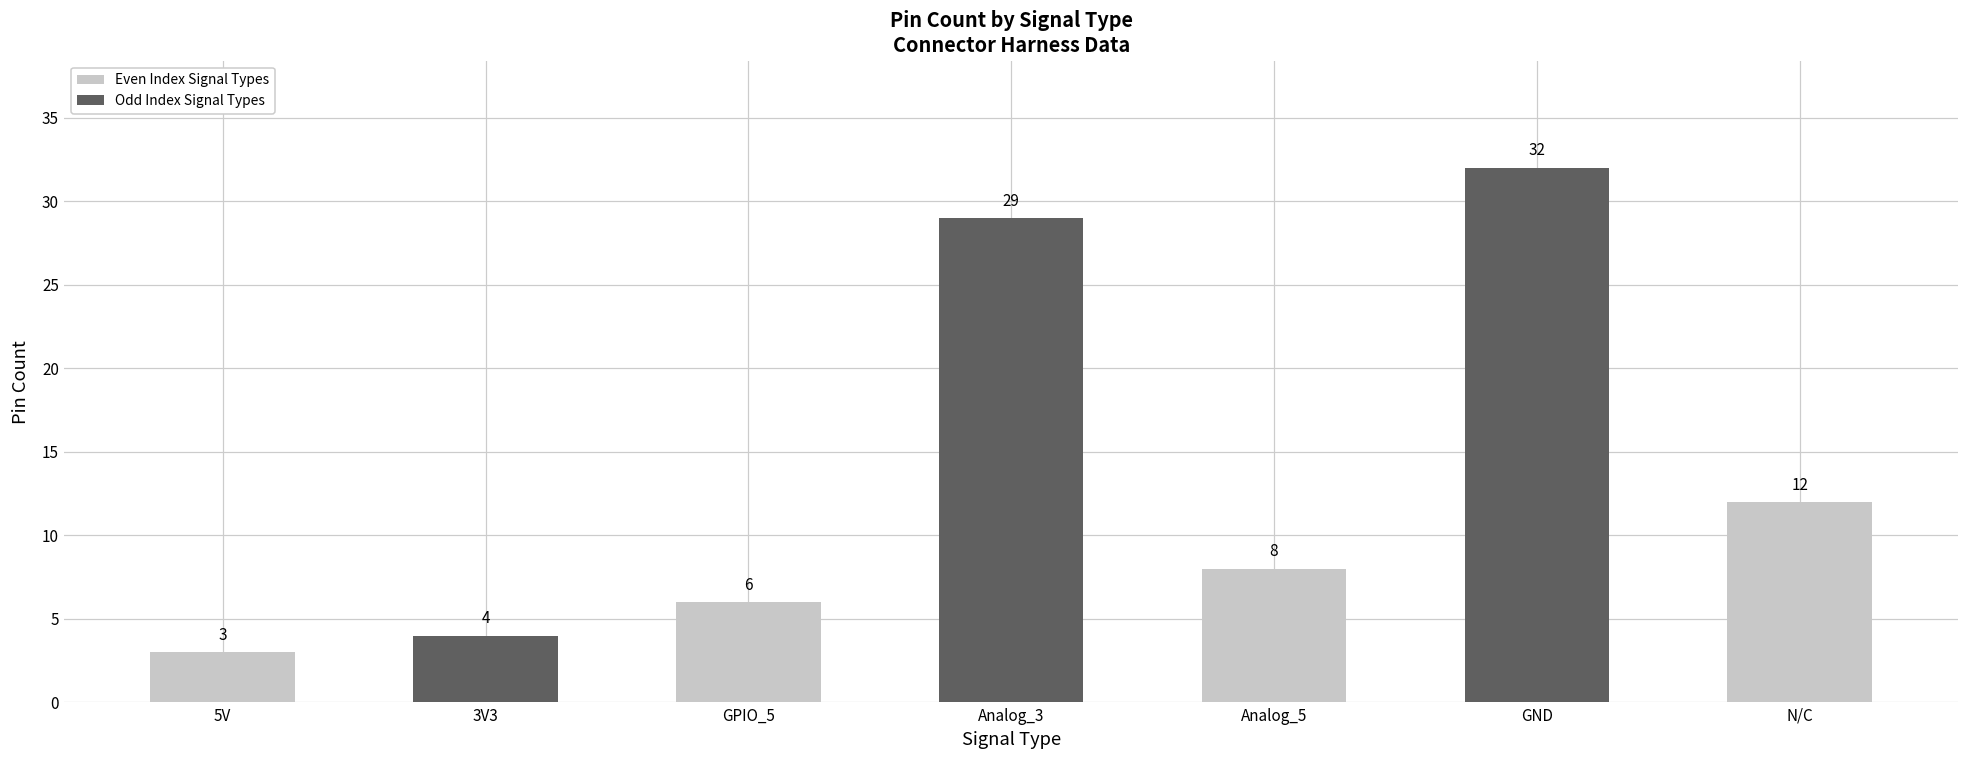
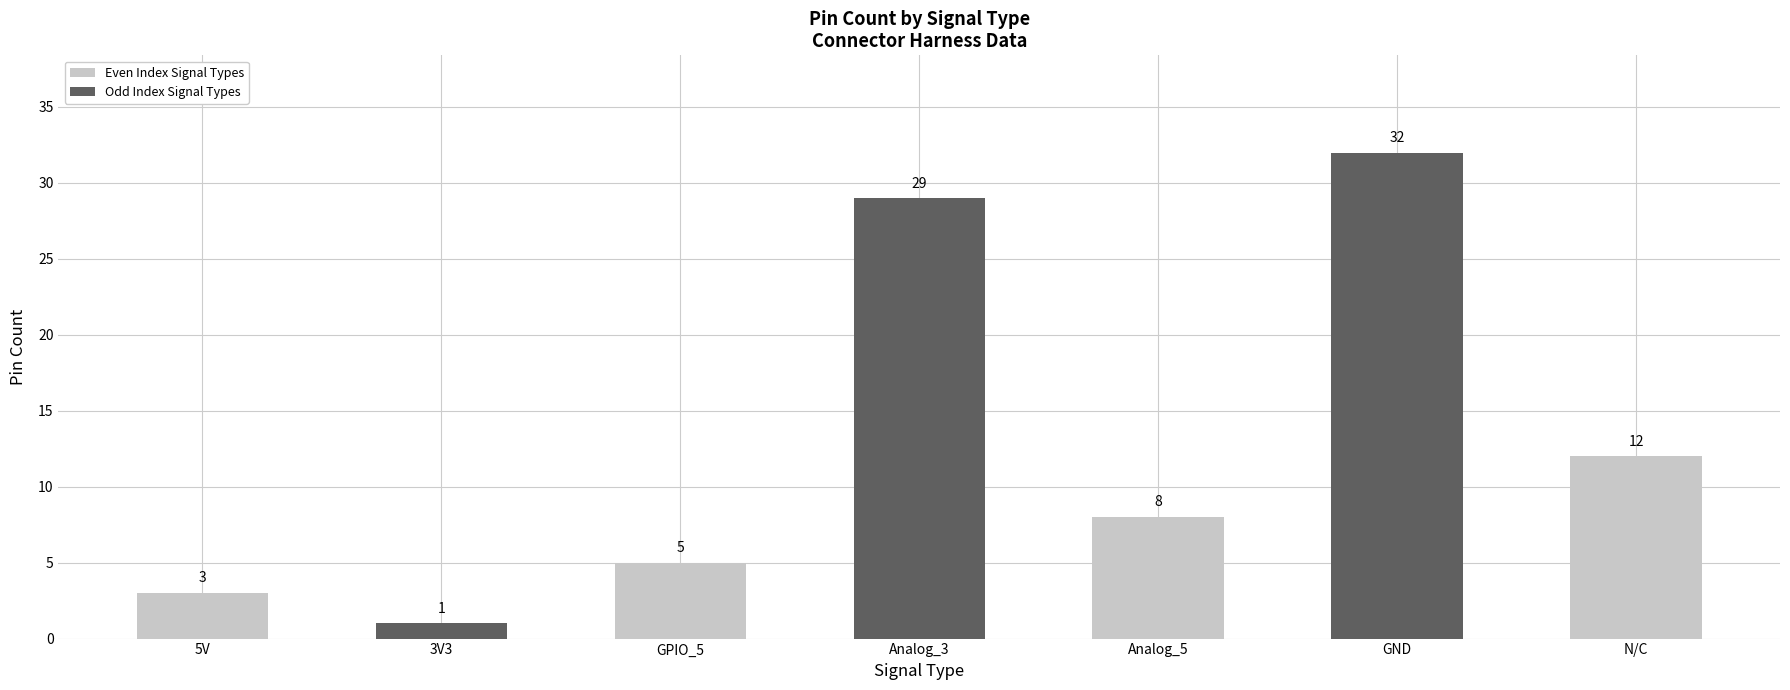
3V3: 4 -> 1
GPIO_5: 6 -> 5
